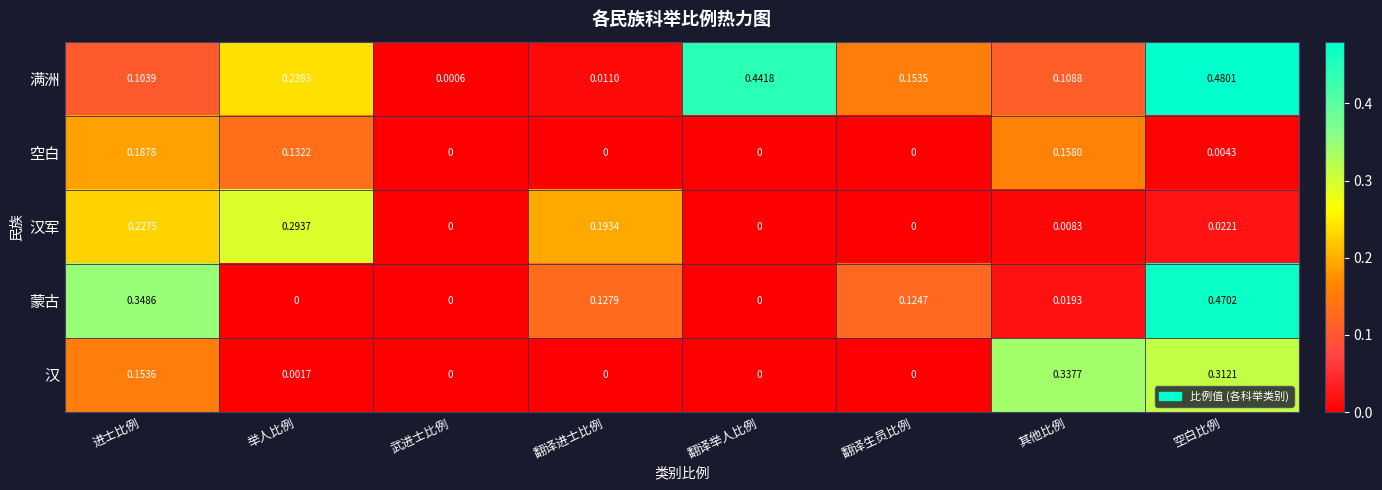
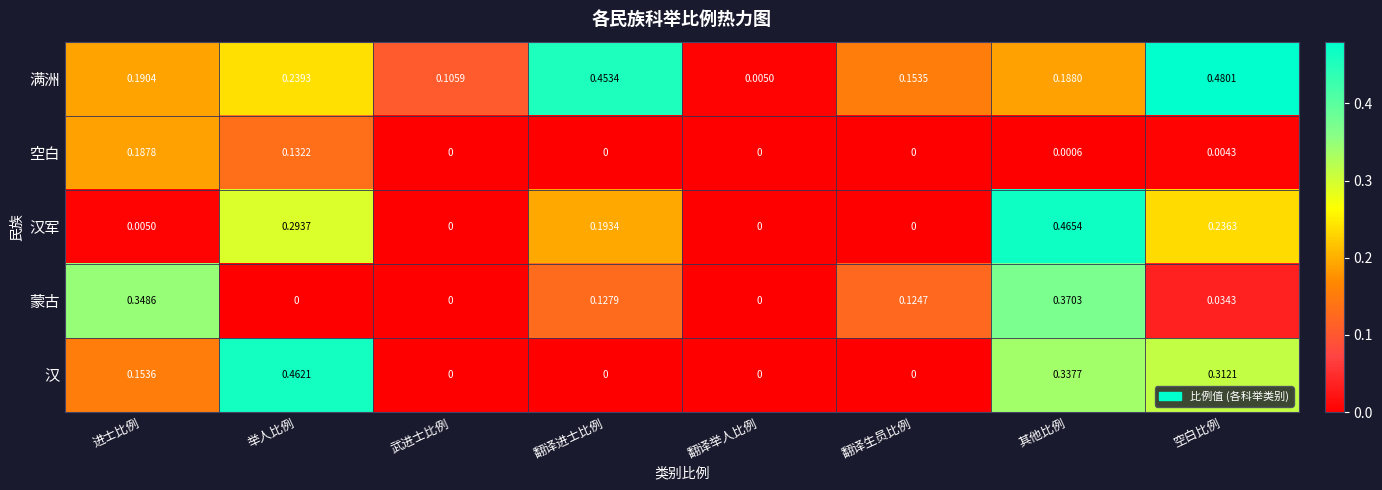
满洲, 进士比例: 0.1039 -> 0.1904
满洲, 武进士比例: 0.0006 -> 0.1059
满洲, 翻译进士比例: 0.0110 -> 0.4534
满洲, 翻译举人比例: 0.4418 -> 0.0050
满洲, 其他比例: 0.1088 -> 0.1880
空白, 其他比例: 0.1580 -> 0.0006
汉军, 进士比例: 0.2275 -> 0.0050
汉军, 其他比例: 0.0083 -> 0.4654
汉军, 空白比例: 0.0221 -> 0.2363
蒙古, 其他比例: 0.0193 -> 0.3703
蒙古, 空白比例: 0.4702 -> 0.0343
汉, 举人比例: 0.0017 -> 0.4621
